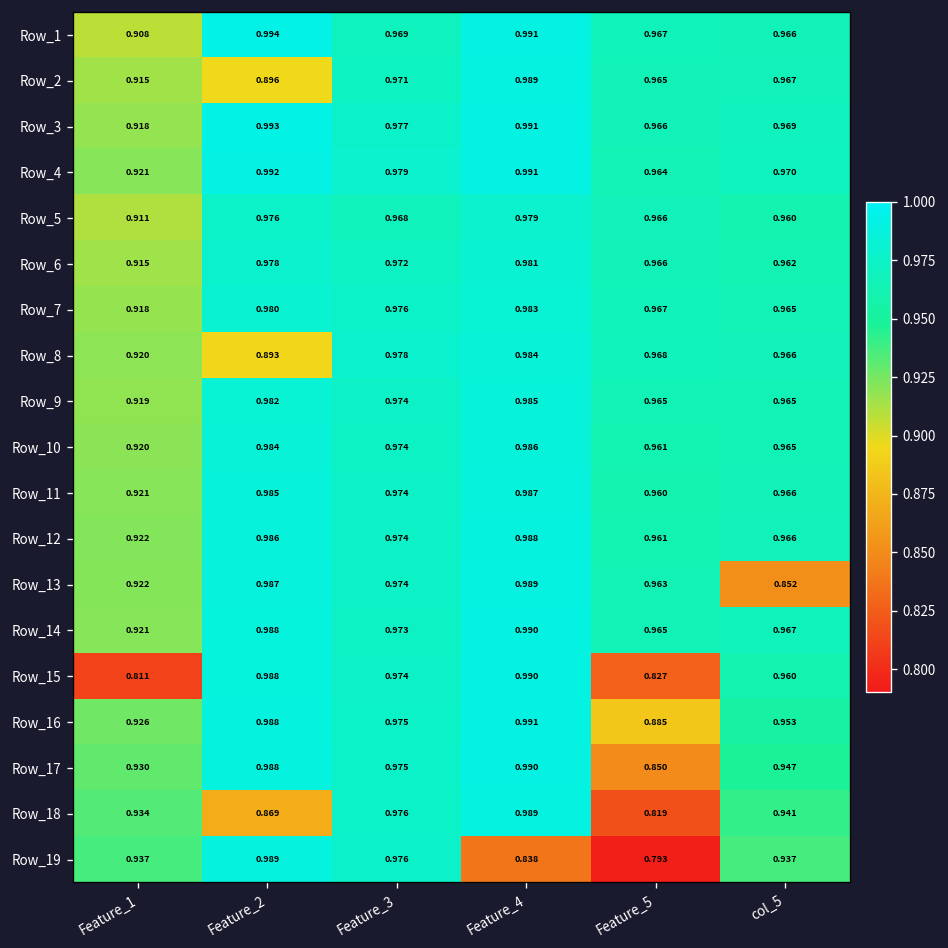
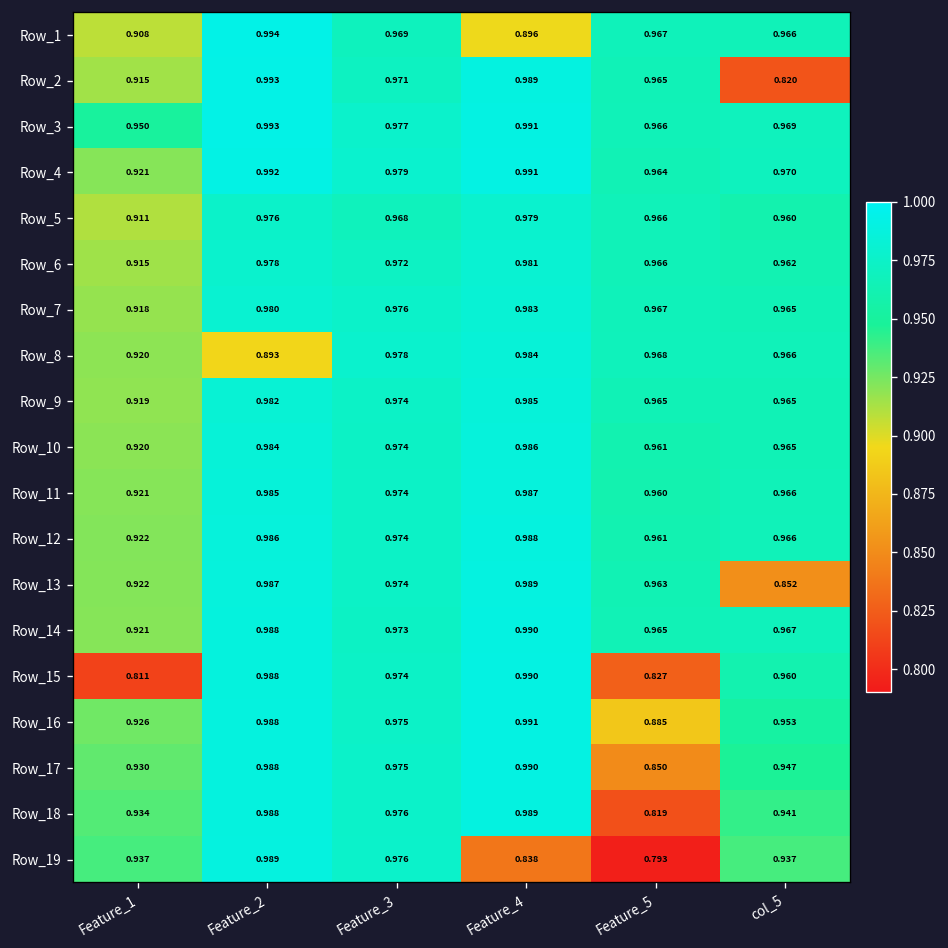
Row_1, Feature_4: 0.991 -> 0.896
Row_2, Feature_2: 0.896 -> 0.993
Row_2, col_5: 0.967 -> 0.820
Row_3, Feature_1: 0.918 -> 0.950
Row_18, Feature_2: 0.869 -> 0.988
